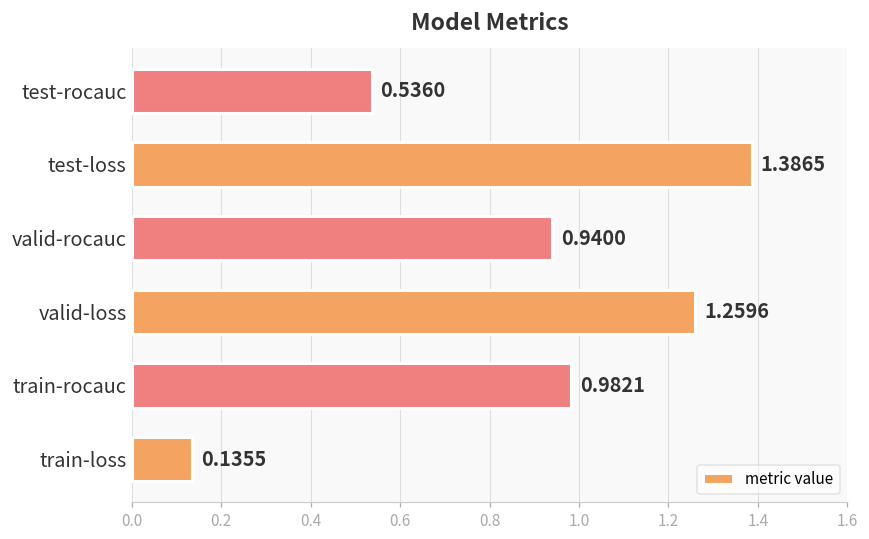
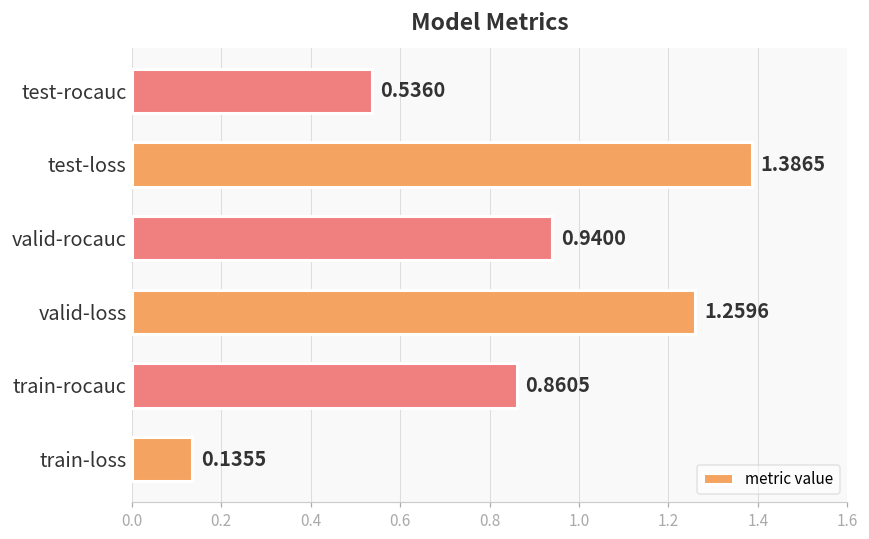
train-rocauc: 0.9821 -> 0.8605
